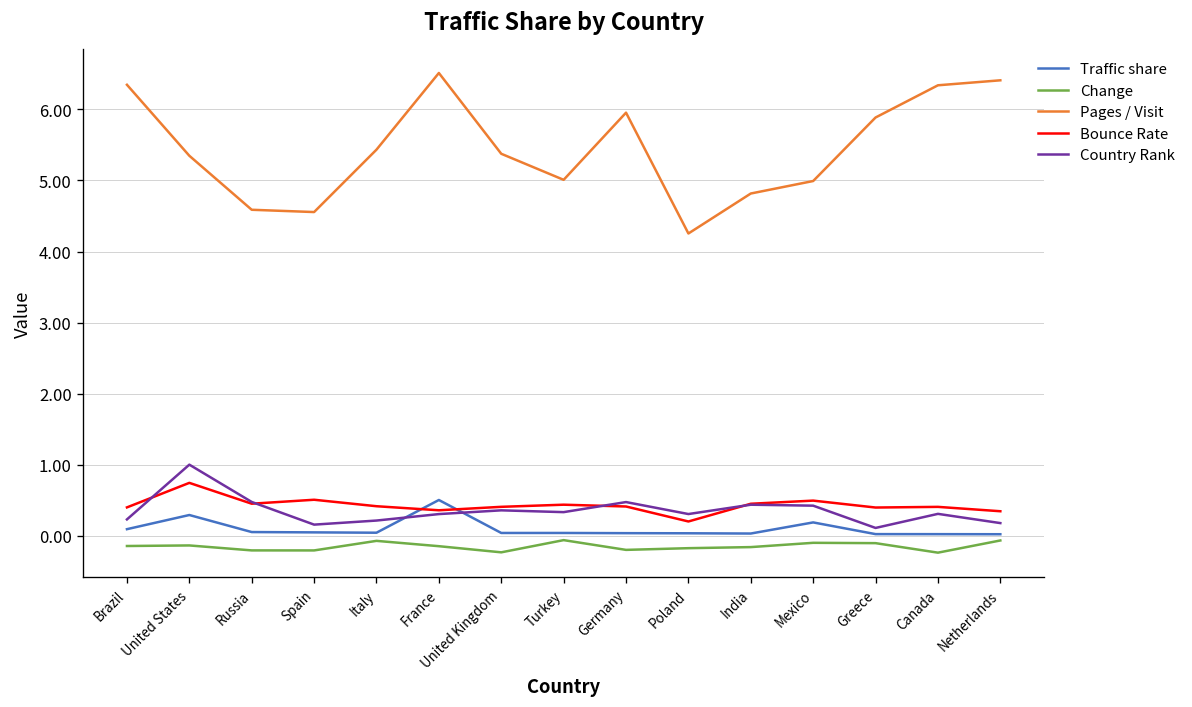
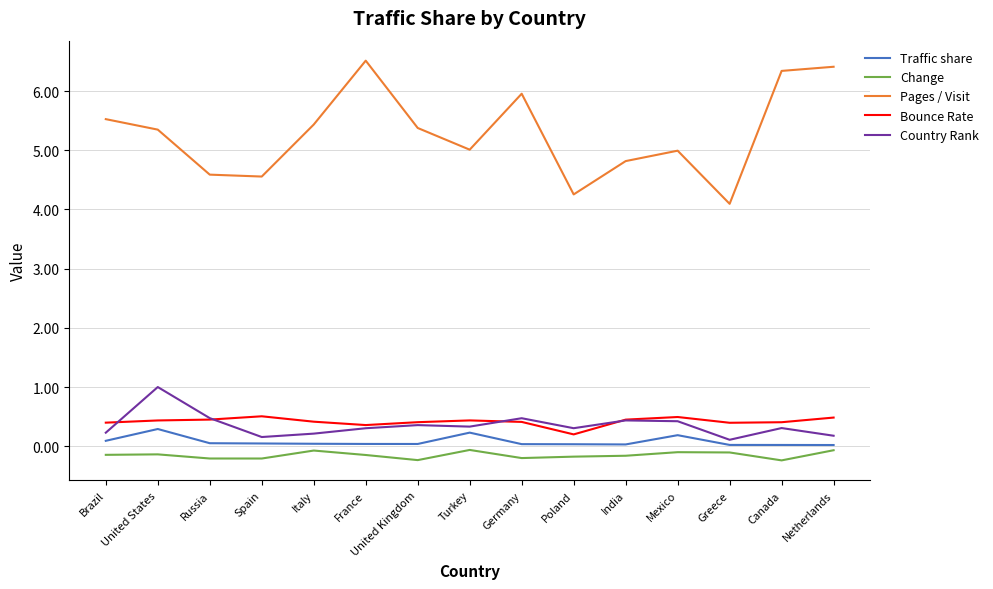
Pages / Visit, Brazil: 6.3 -> 5.5
Bounce Rate, United States: 0.7 -> 0.4
Traffic share, France: 0.5 -> 0.0
Traffic share, Turkey: 0.0 -> 0.2
Pages / Visit, Greece: 5.9 -> 4.1
Bounce Rate, Netherlands: 0.3 -> 0.5
